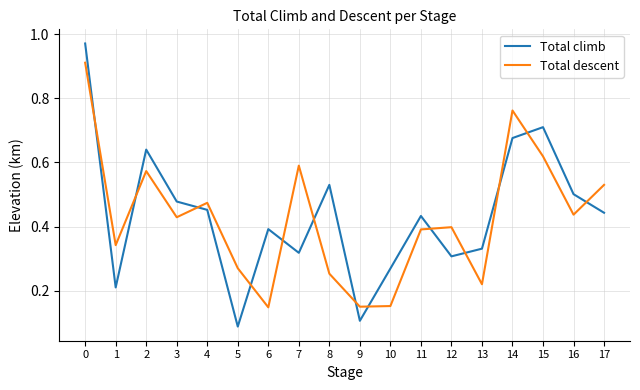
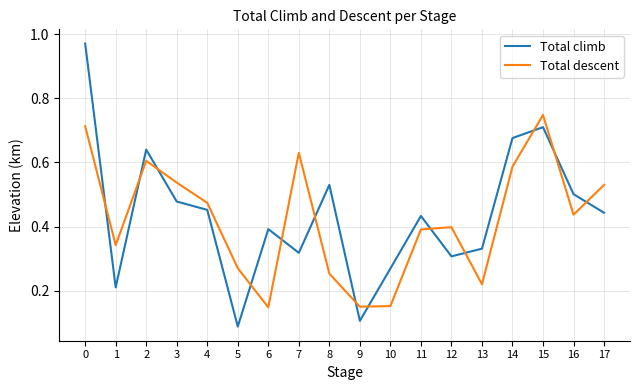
Total descent, 0: 0.91 -> 0.71
Total descent, 2: 0.57 -> 0.61
Total descent, 3: 0.43 -> 0.54
Total descent, 7: 0.59 -> 0.63
Total descent, 14: 0.76 -> 0.59
Total descent, 15: 0.62 -> 0.75
